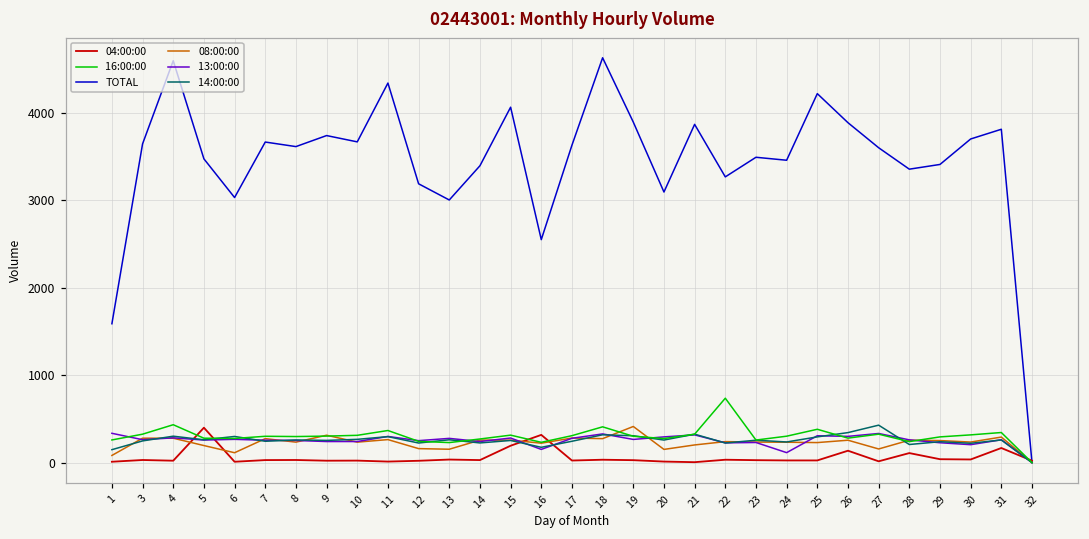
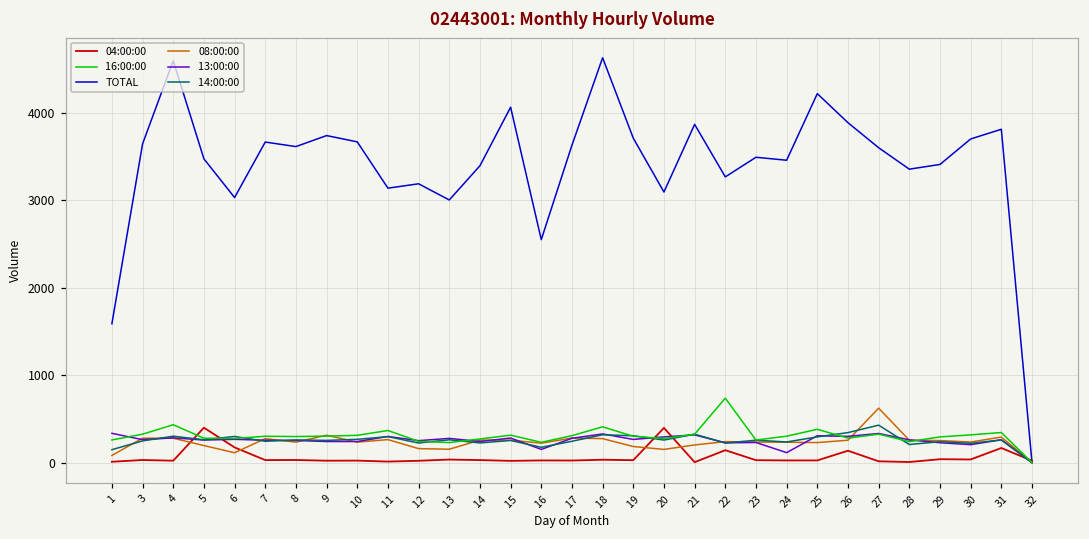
04:00:00, 6: 0 -> 200
TOTAL, 11: 4300 -> 3100
04:00:00, 15: 200 -> 0
04:00:00, 16: 300 -> 0
TOTAL, 19: 3900 -> 3700
08:00:00, 19: 400 -> 200
04:00:00, 20: 0 -> 400
04:00:00, 22: 0 -> 100
08:00:00, 27: 200 -> 600
04:00:00, 28: 100 -> 0
